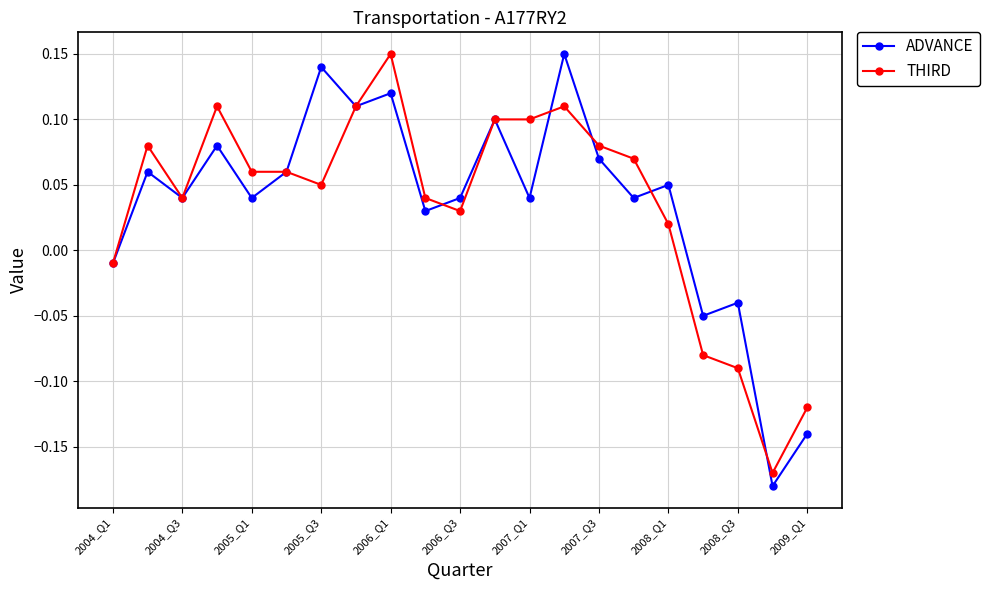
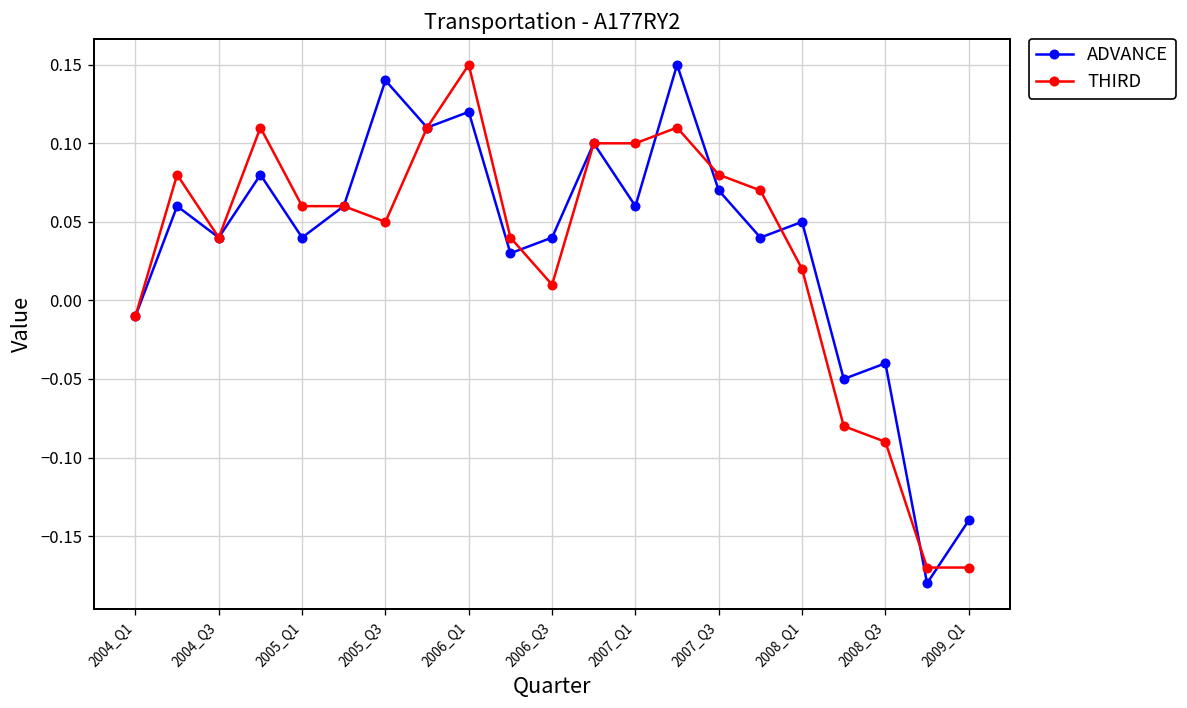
THIRD, 2006_Q3: 0.03 -> 0.01
ADVANCE, 2007_Q1: 0.04 -> 0.06
THIRD, 2009_Q1: -0.12 -> -0.17
